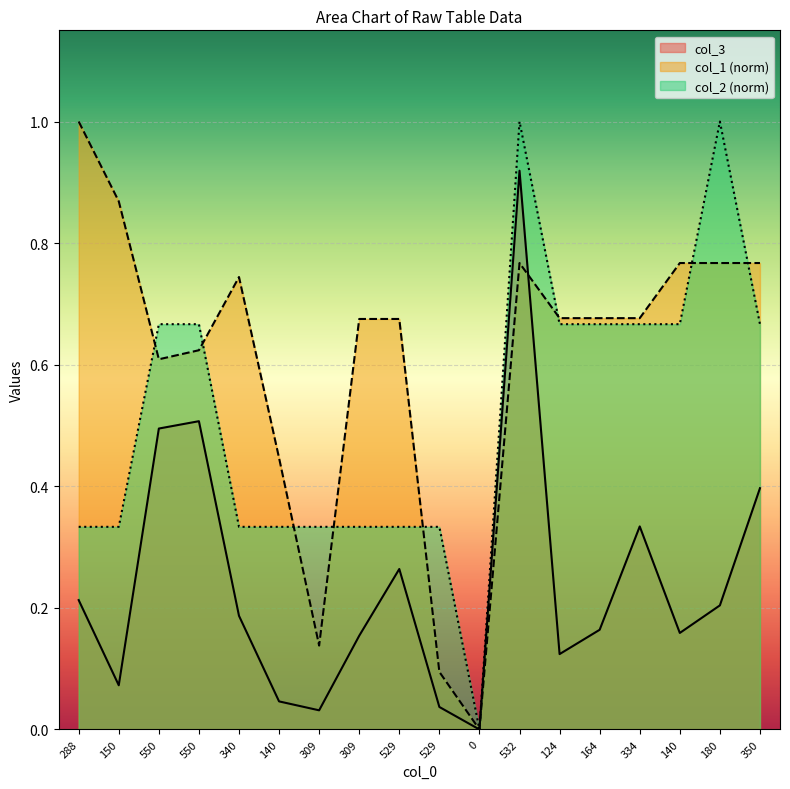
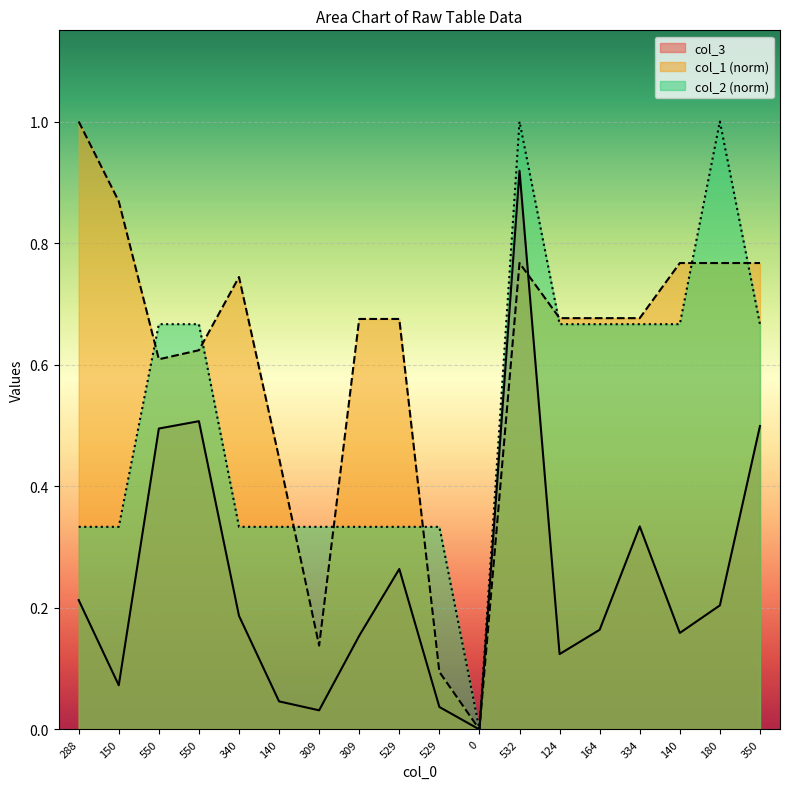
col_3, 350: 0.40 -> 0.50
